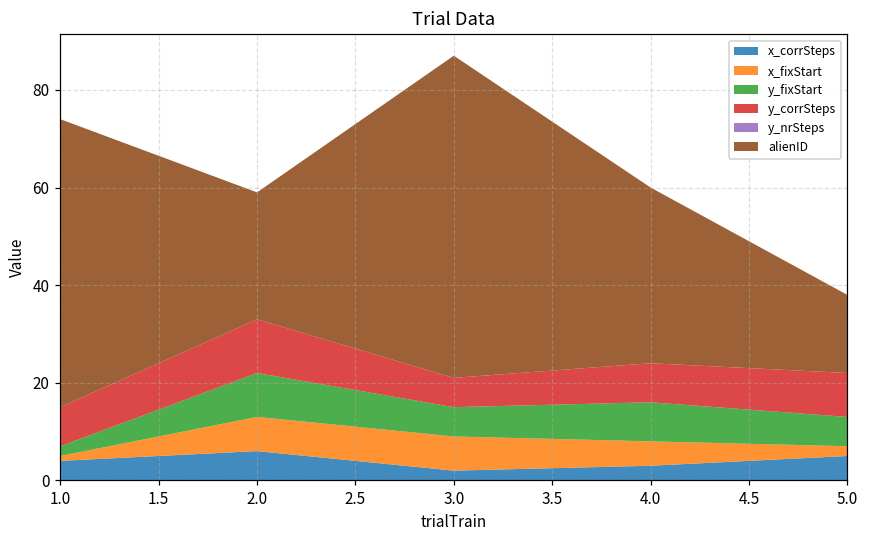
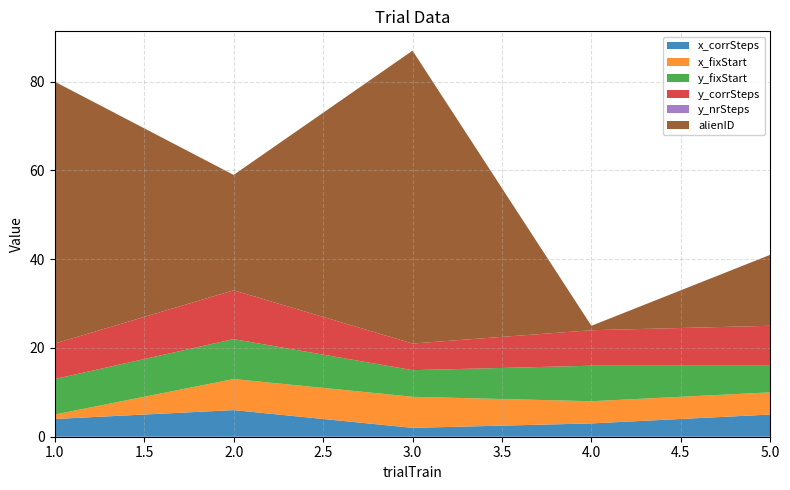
y_fixStart, 1.0: 2 -> 8
alienID, 4.0: 36 -> 1
x_fixStart, 5.0: 2 -> 5
